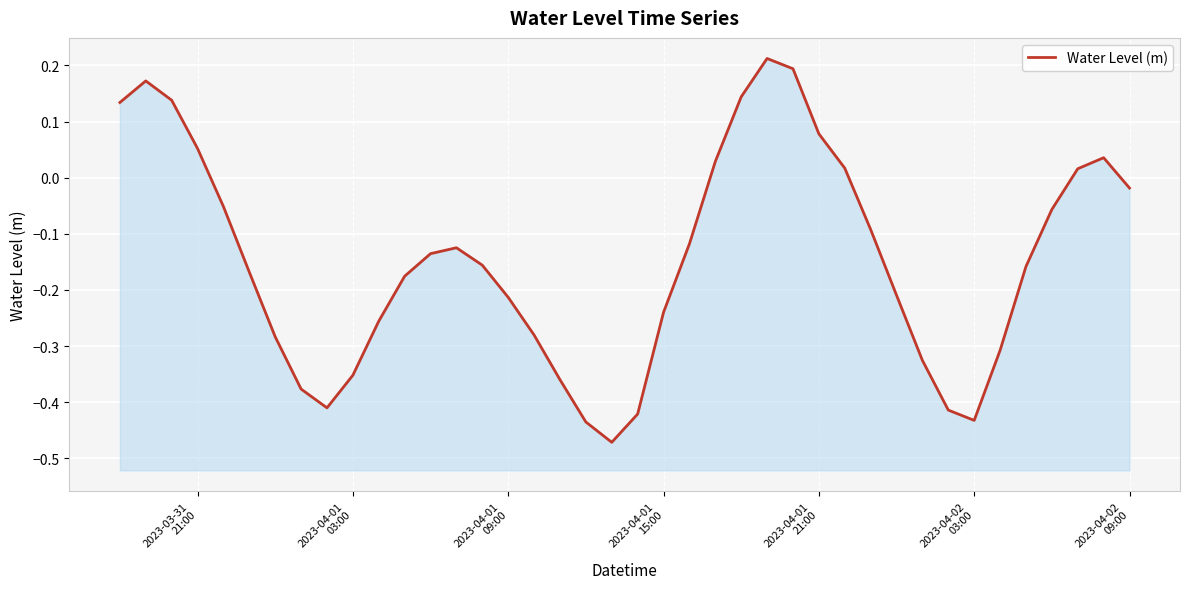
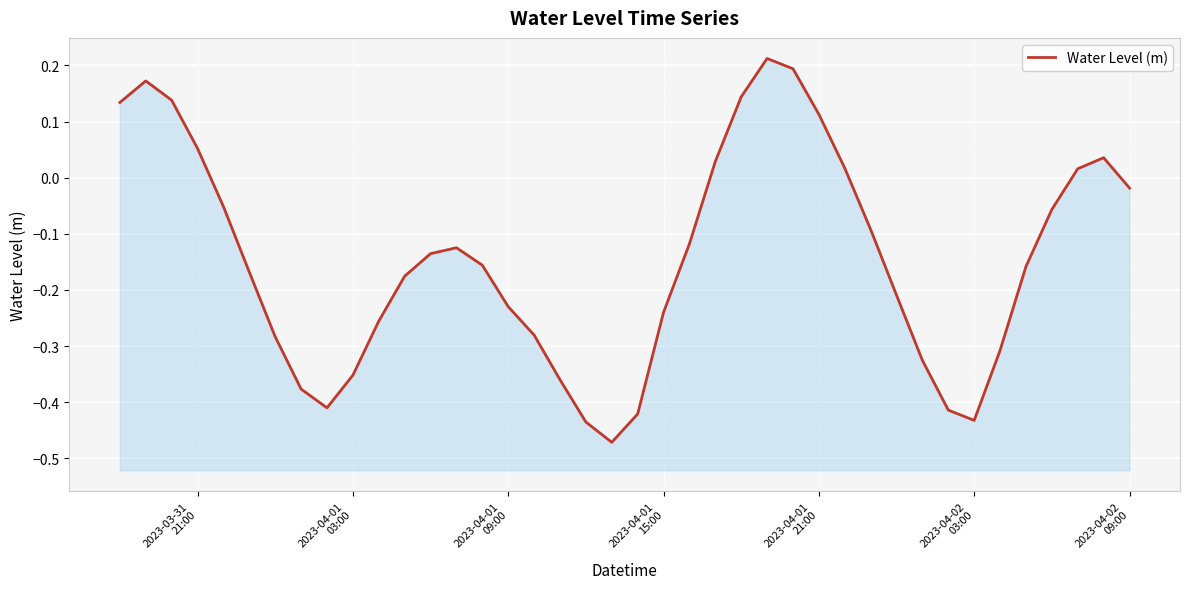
2023-04-01 09:00: -0.21 -> -0.23
2023-04-01 21:00: 0.08 -> 0.11
